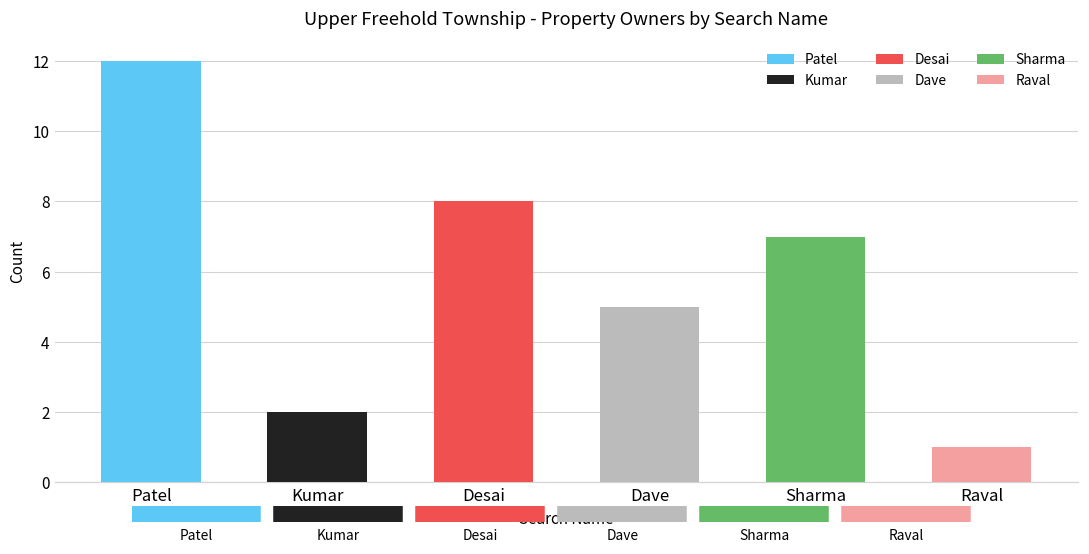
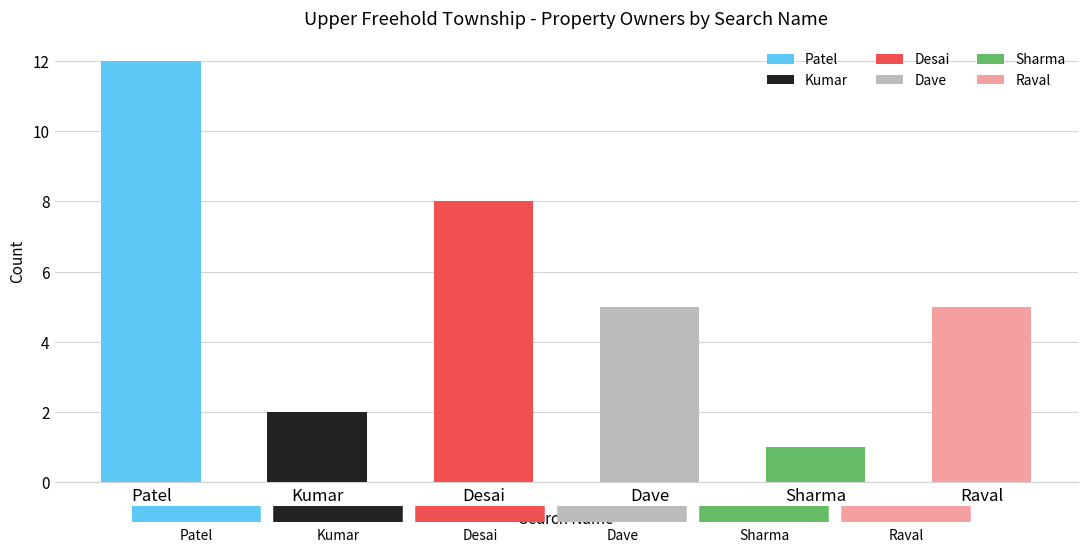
Sharma: 7 -> 1
Raval: 1 -> 5
